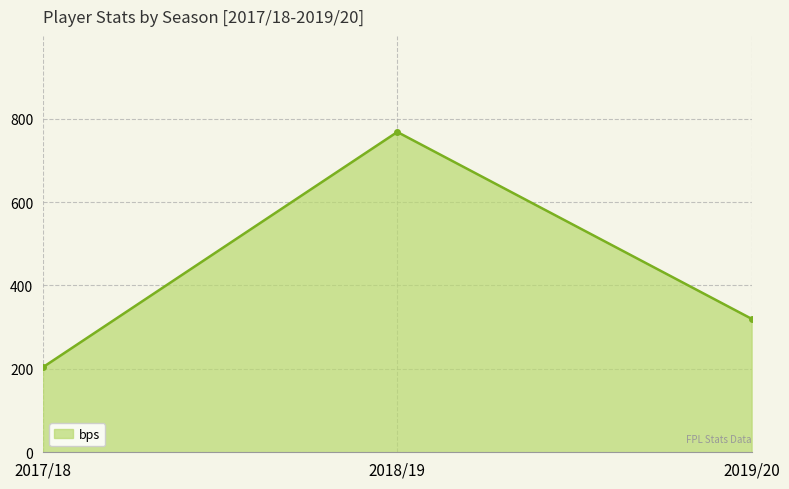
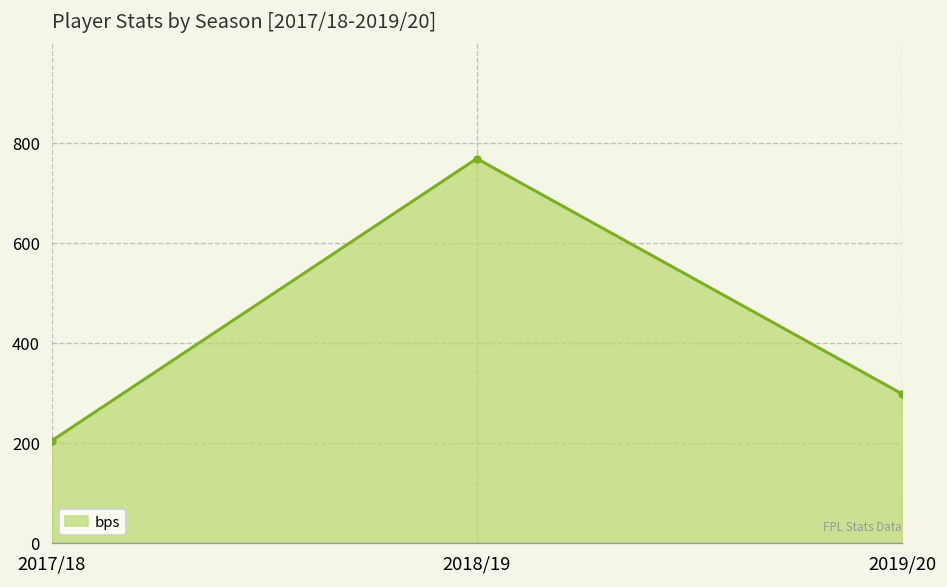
2019/20: 320 -> 300
